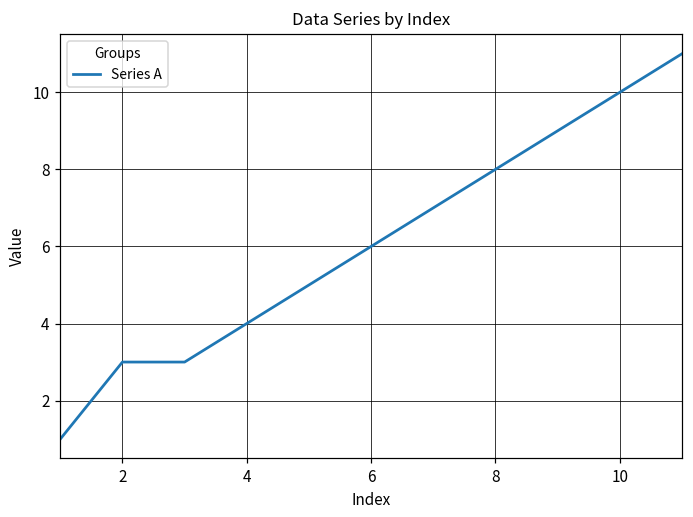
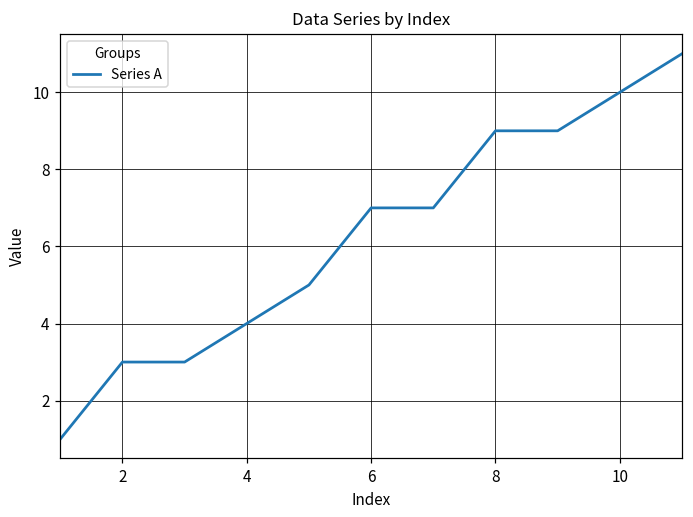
6: 6 -> 7
8: 8 -> 9
